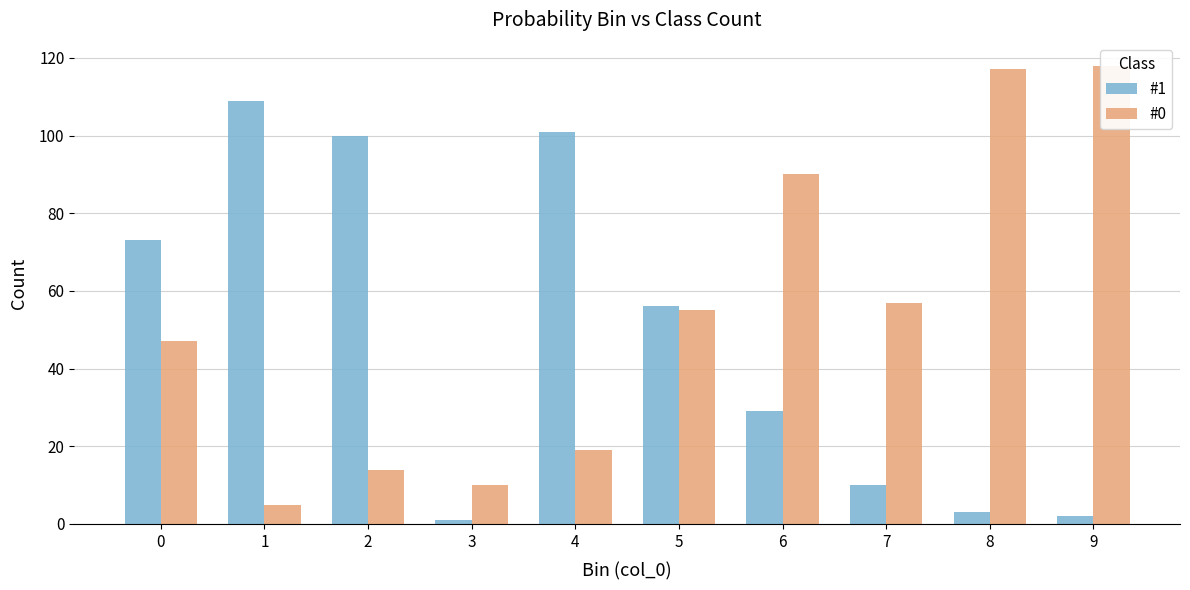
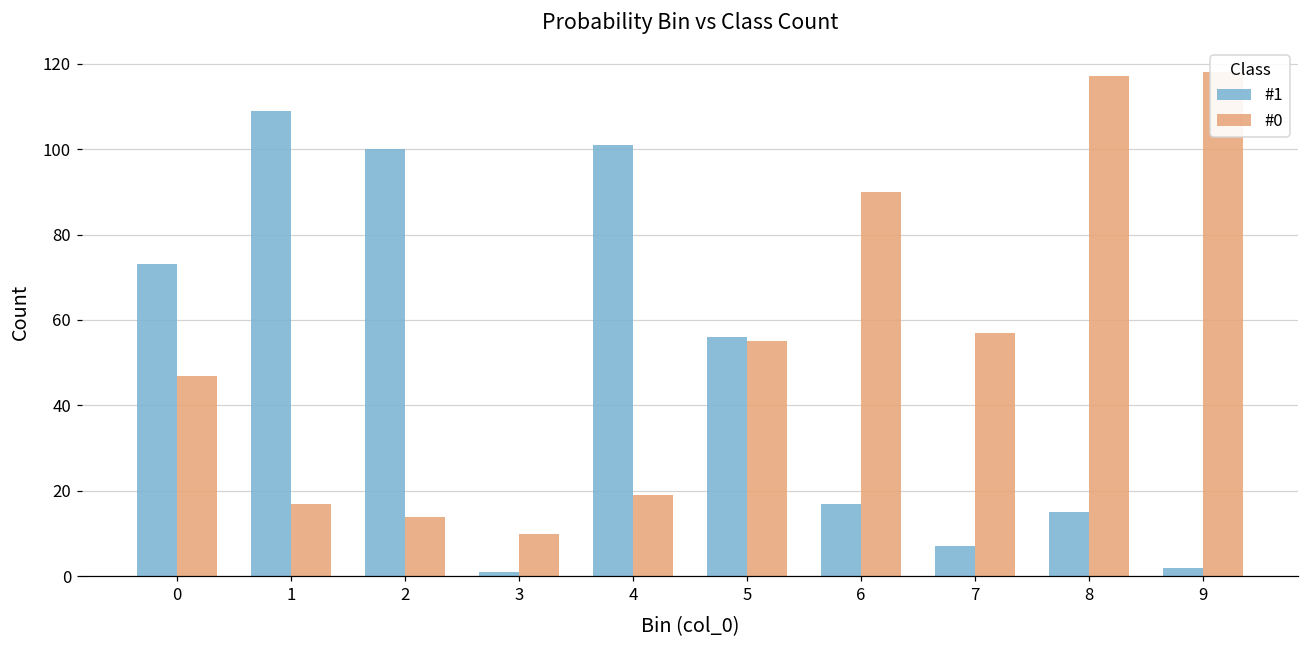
#0, 1: 5 -> 17
#1, 6: 29 -> 17
#1, 7: 10 -> 7
#1, 8: 3 -> 15
